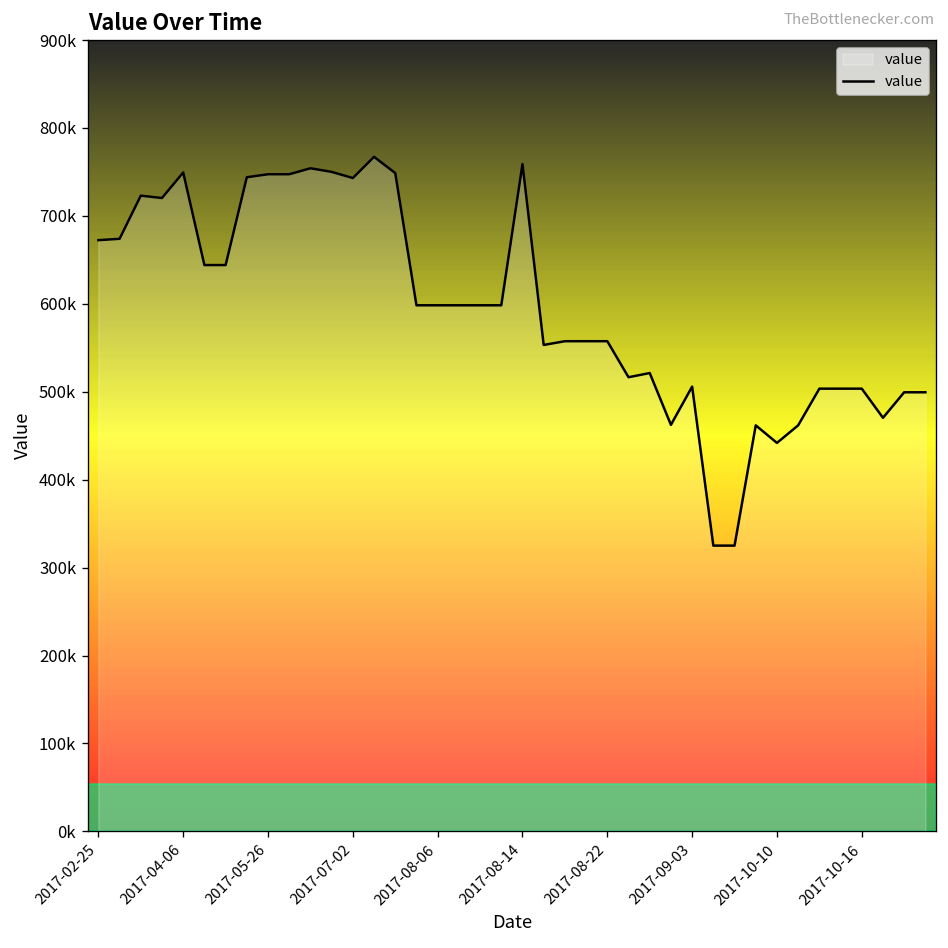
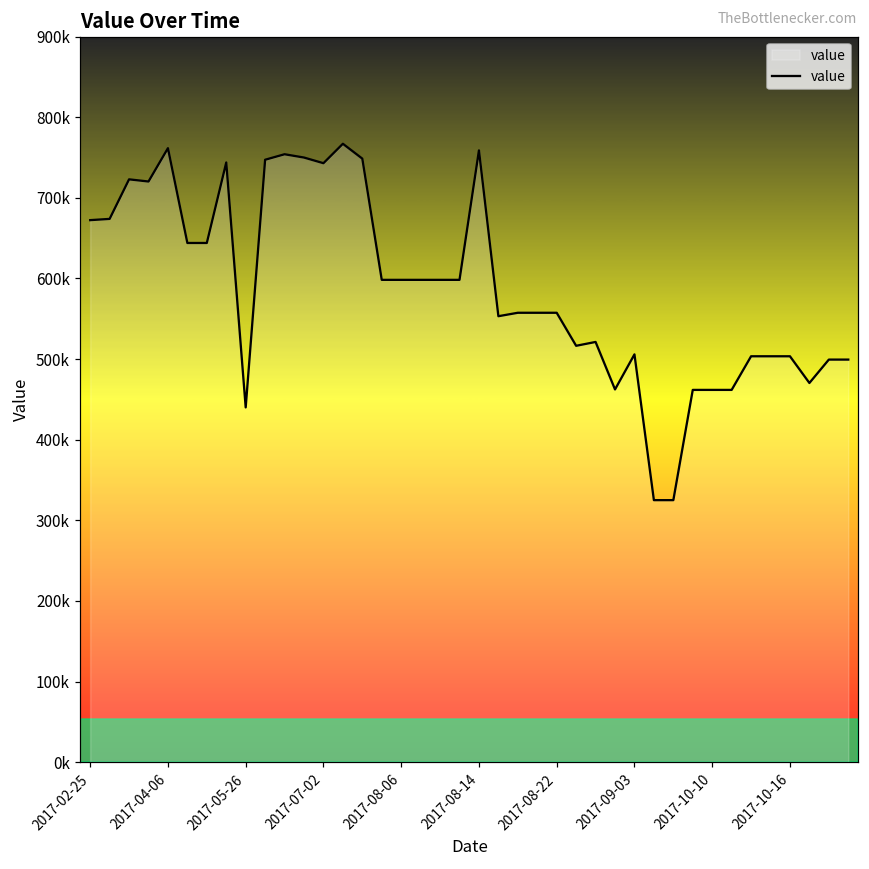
2017-04-06: 750000 -> 760000
2017-05-26: 750000 -> 440000
2017-10-10: 440000 -> 460000
